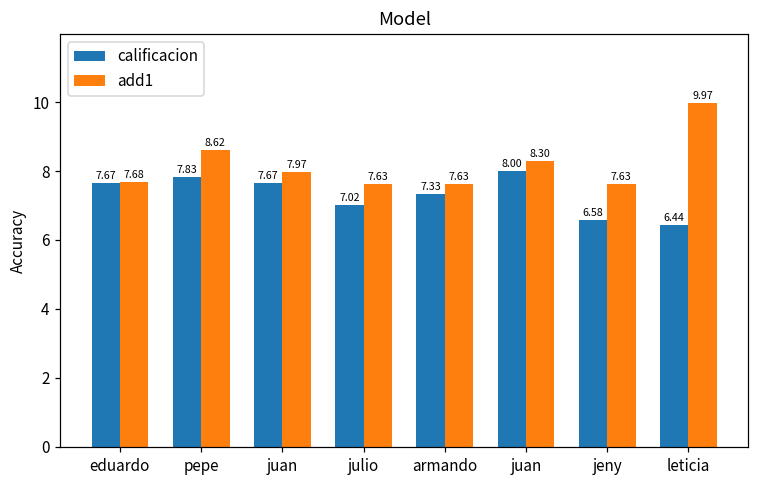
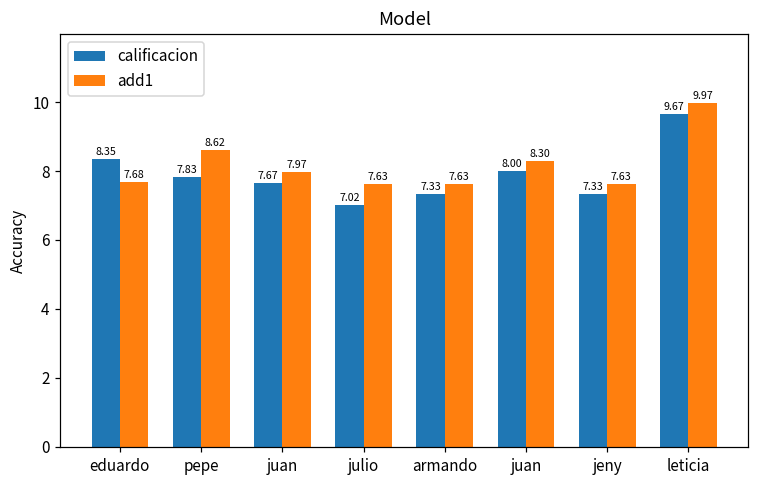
calificacion, eduardo: 7.67 -> 8.35
calificacion, jeny: 6.58 -> 7.33
calificacion, leticia: 6.44 -> 9.67
